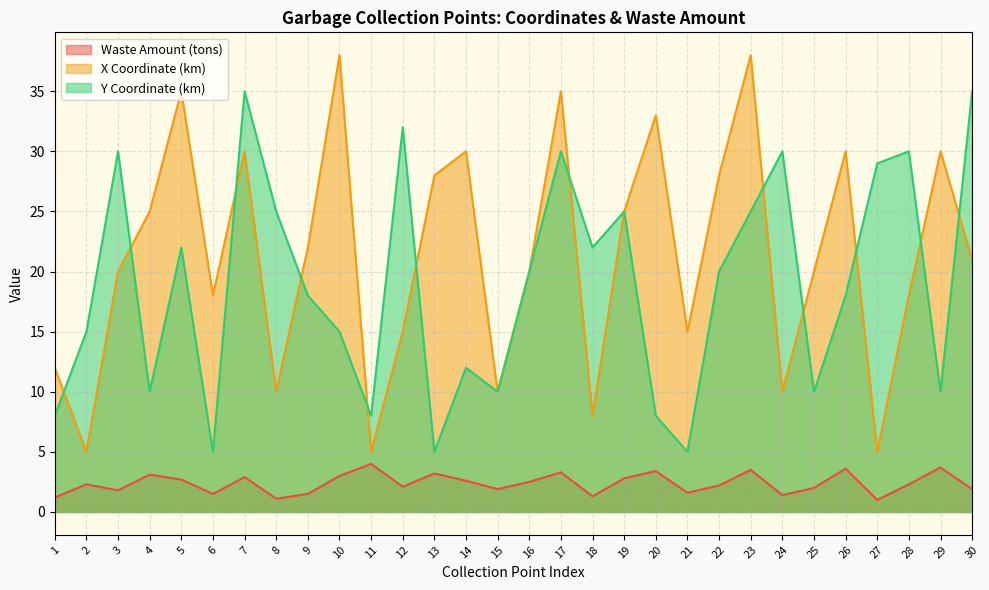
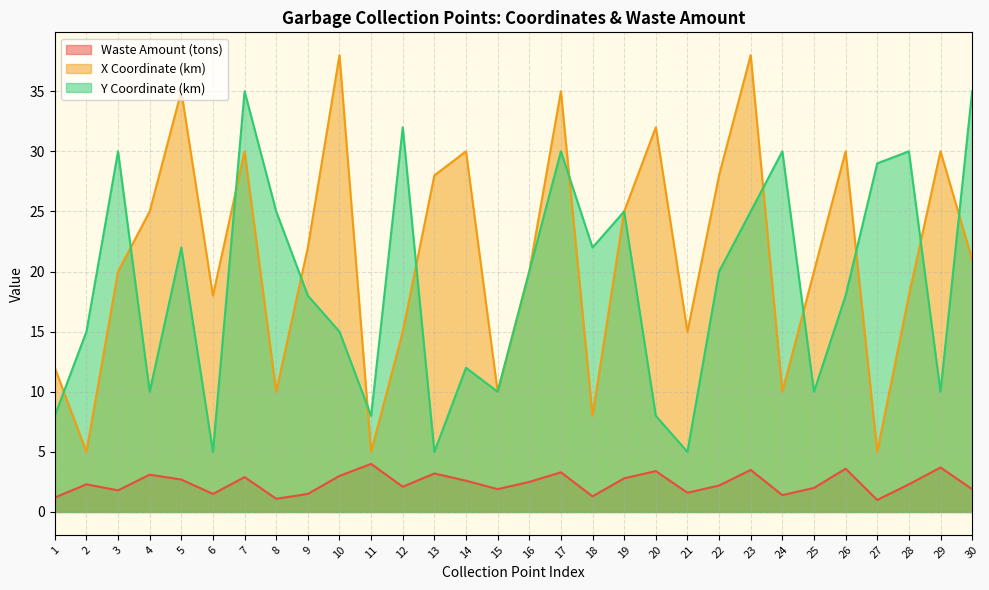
X Coordinate (km), 20: 33 -> 32
